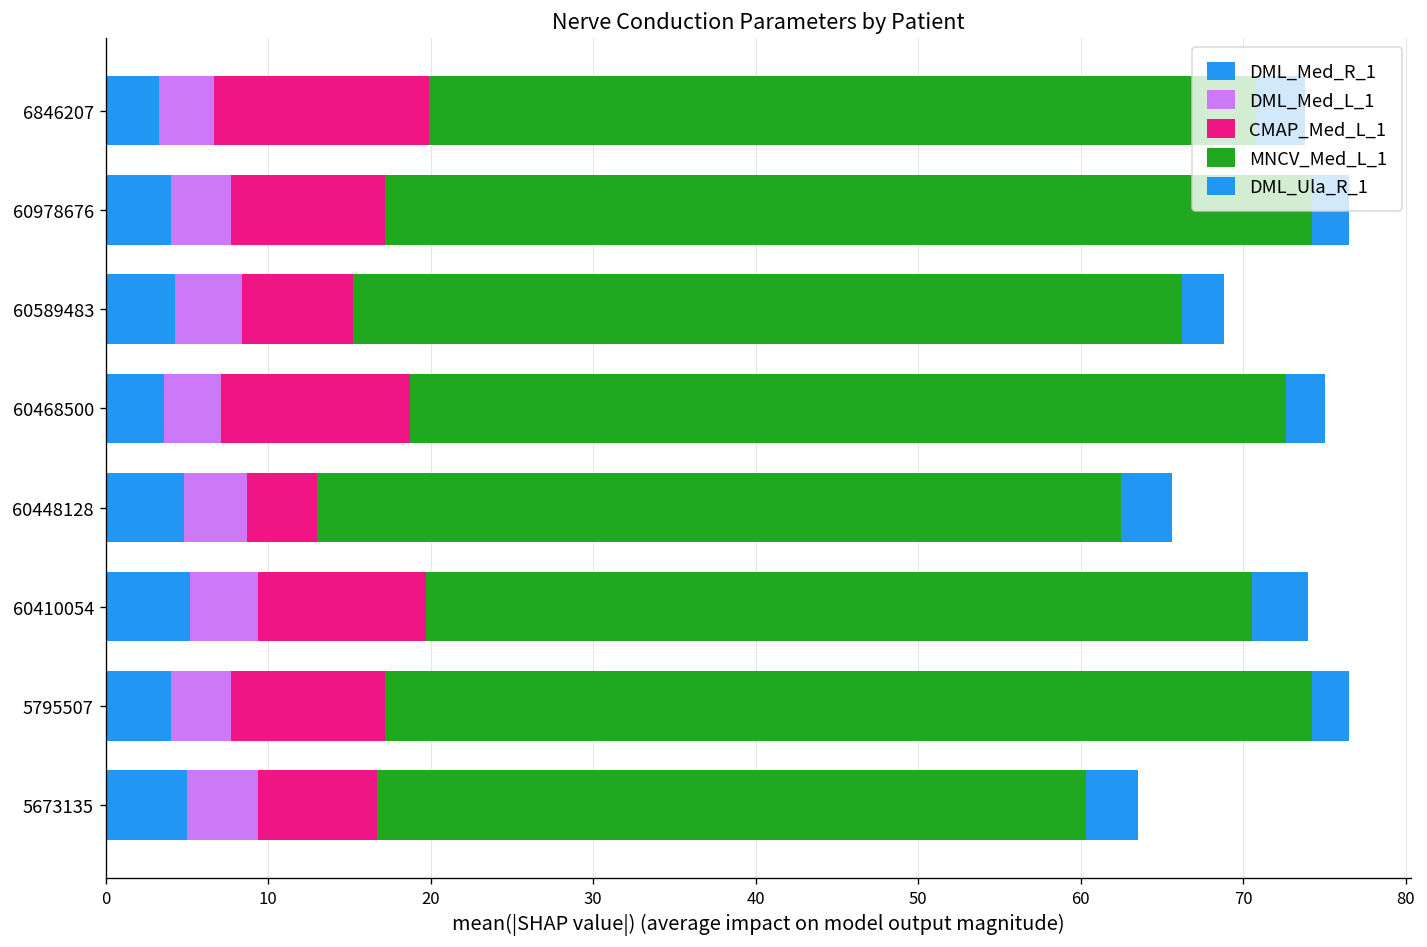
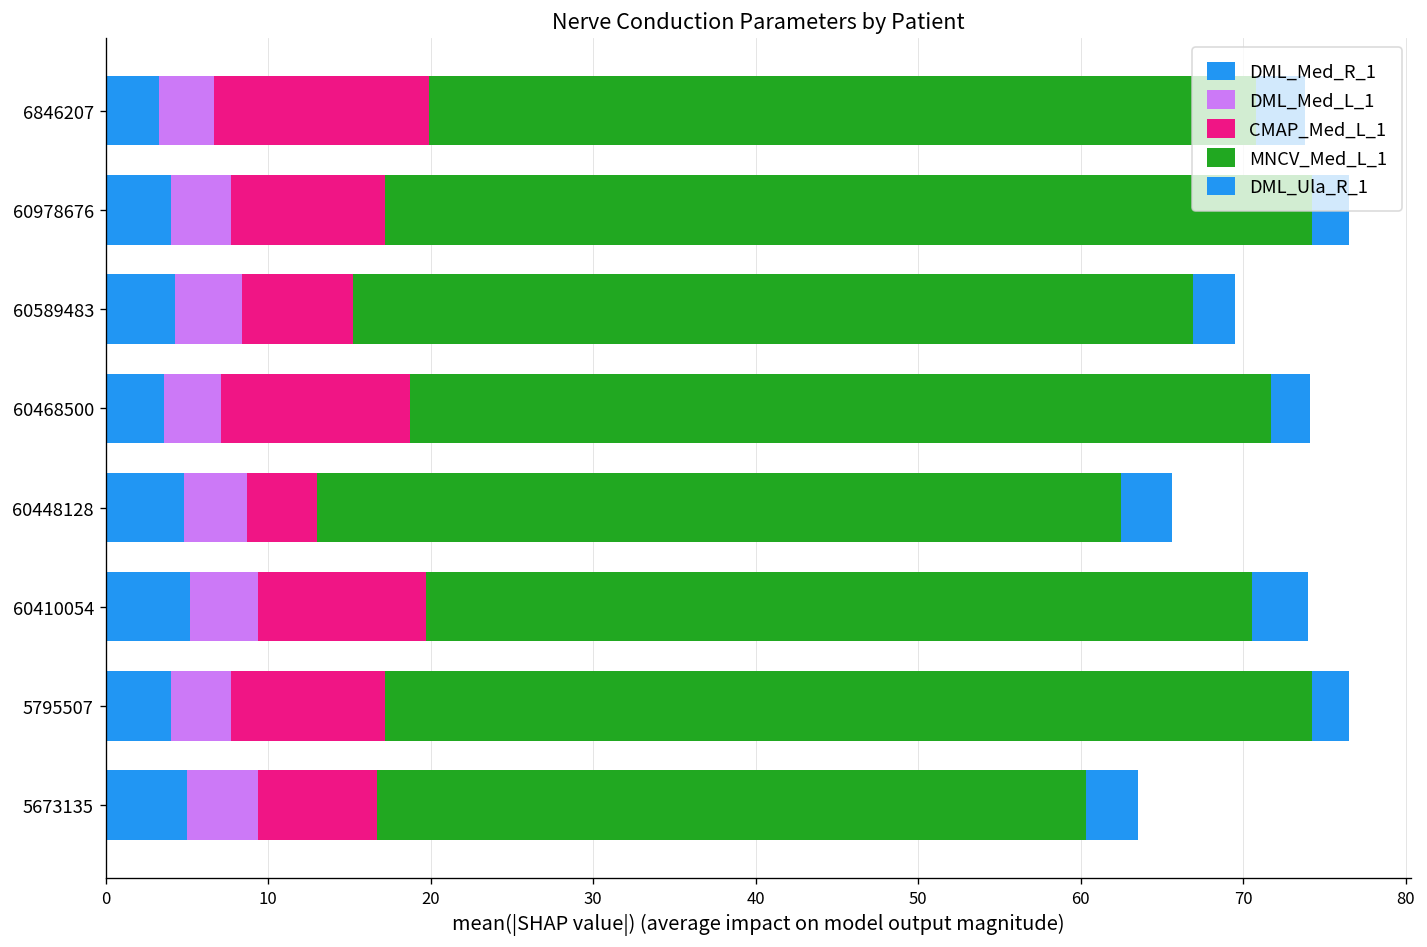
MNCV_Med_L_1, 60589483: 51.0 -> 51.7
MNCV_Med_L_1, 60468500: 53.9 -> 53.0
